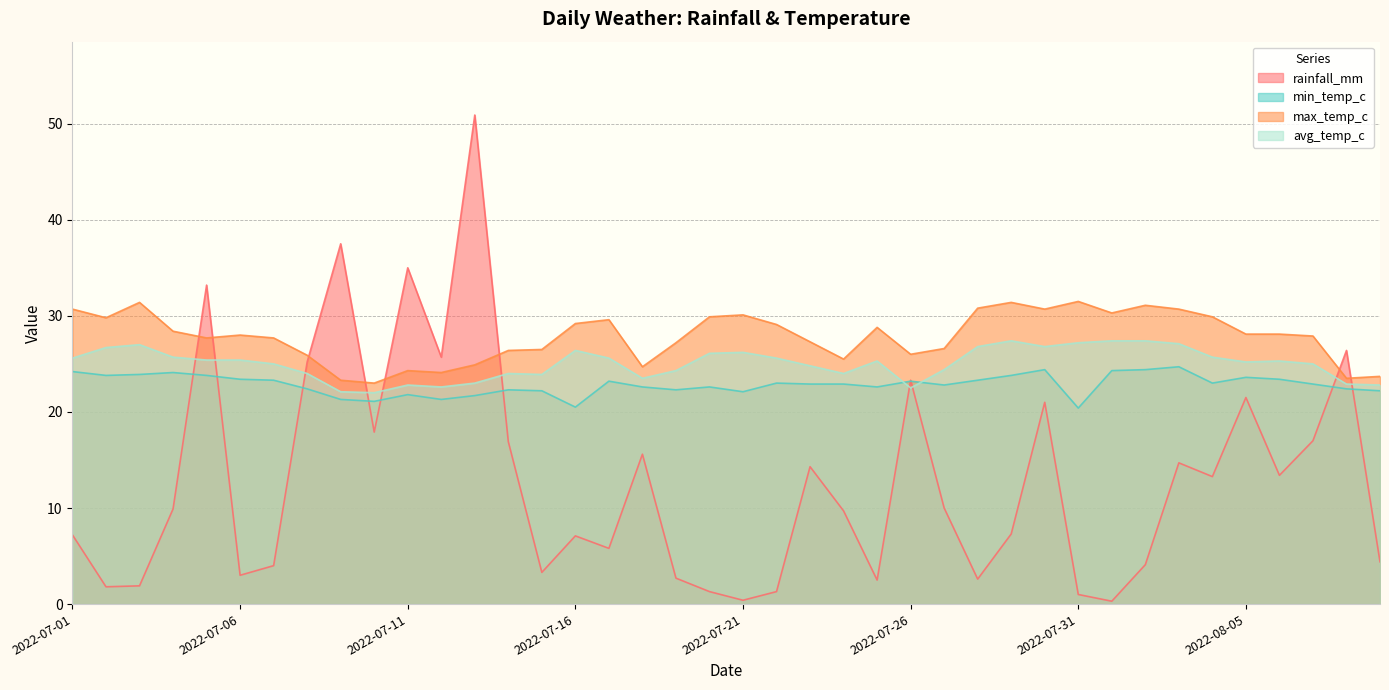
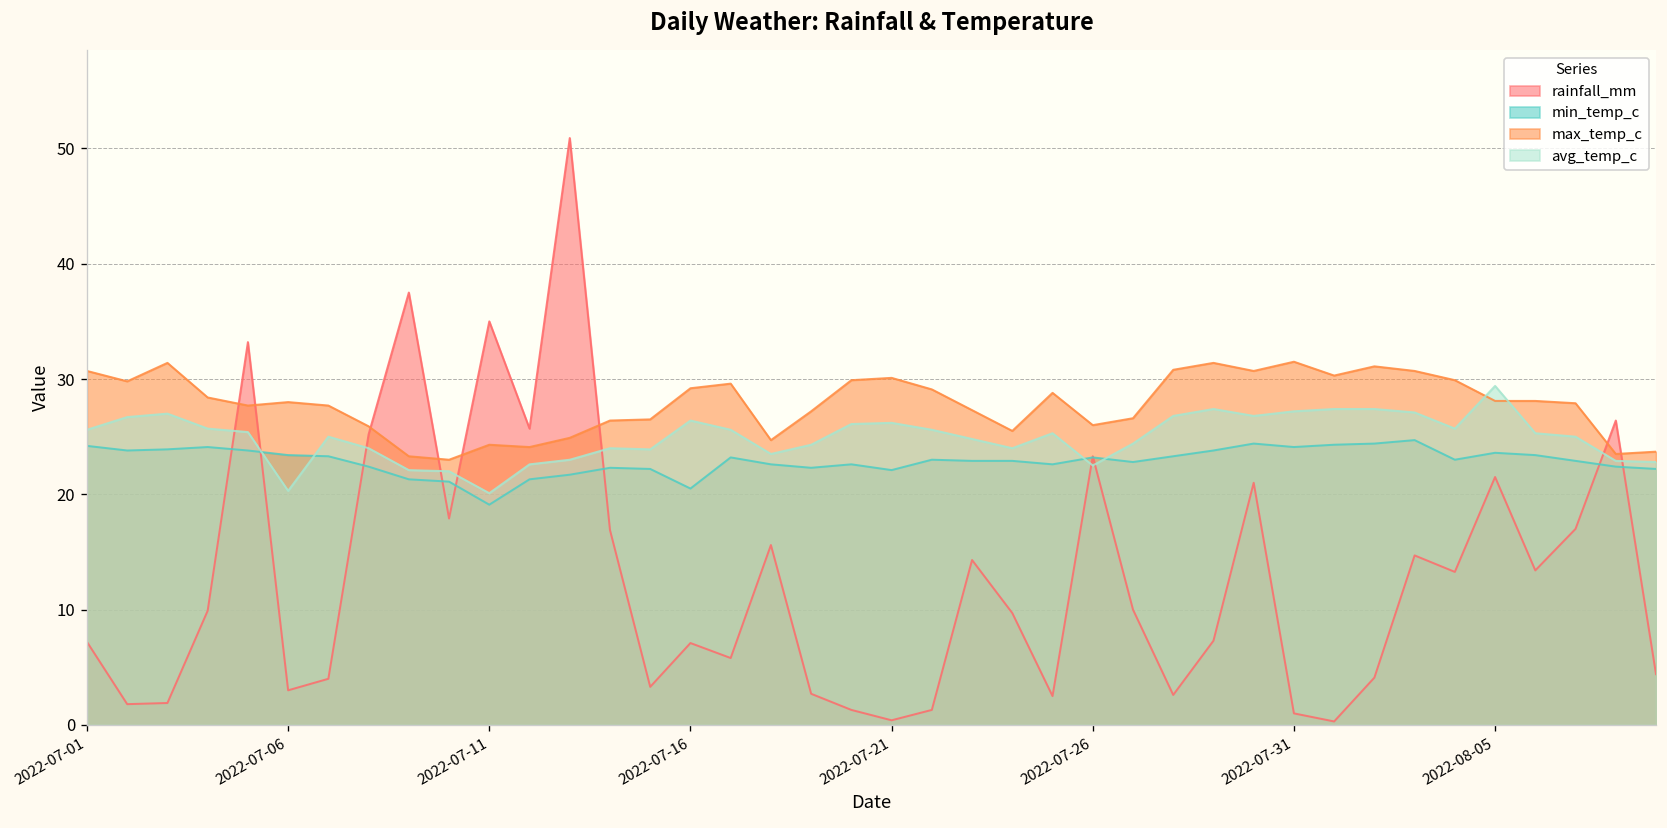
avg_temp_c, 2022-07-06: 25 -> 20
min_temp_c, 2022-07-11: 22 -> 19
avg_temp_c, 2022-07-11: 23 -> 20
min_temp_c, 2022-07-31: 20 -> 24
avg_temp_c, 2022-08-05: 25 -> 29
